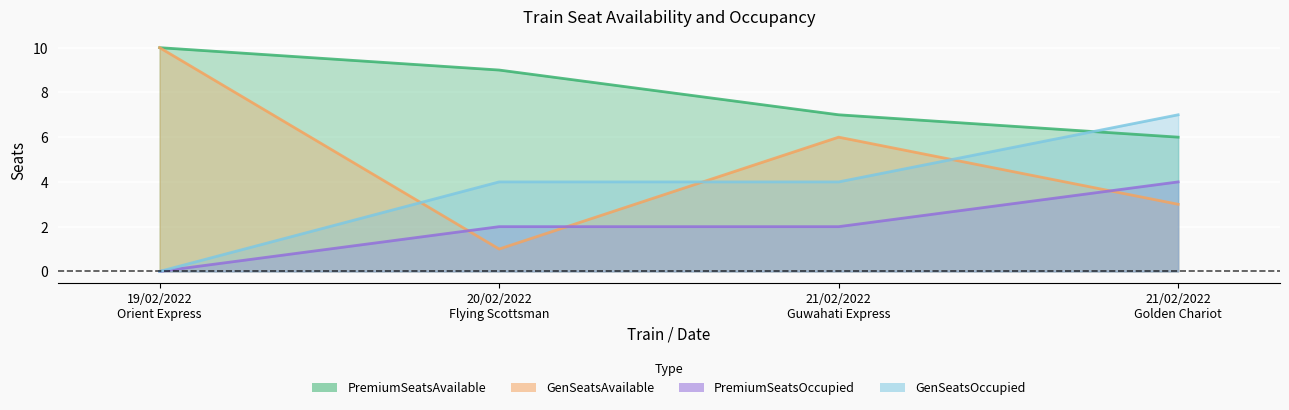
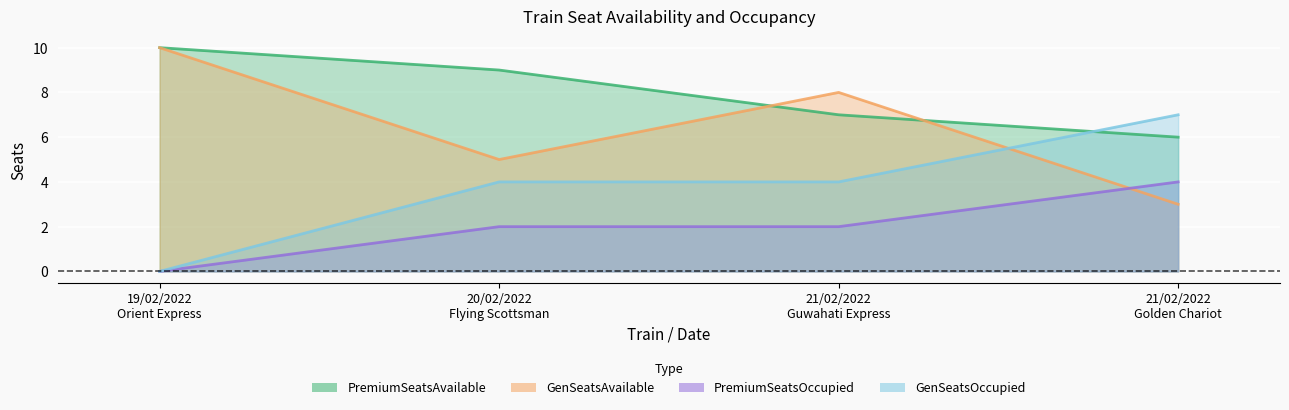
GenSeatsAvailable, 20/02/2022 Flying Scottsman: 1 -> 5
GenSeatsAvailable, 21/02/2022 Guwahati Express: 6 -> 8
